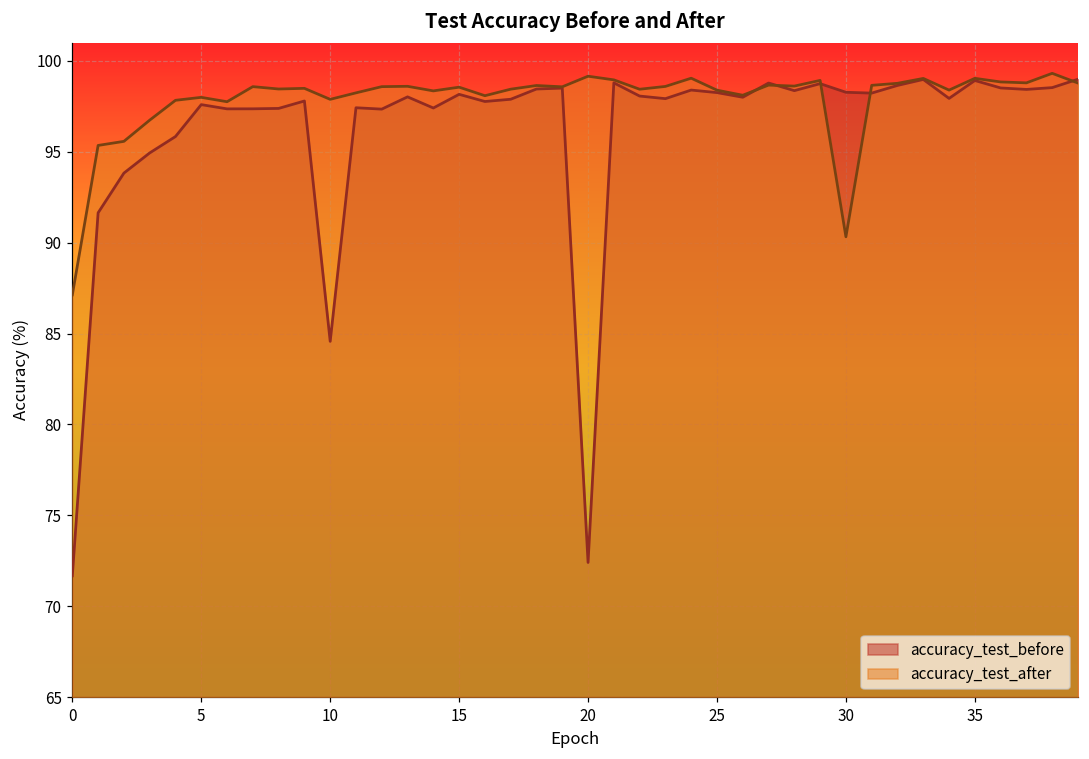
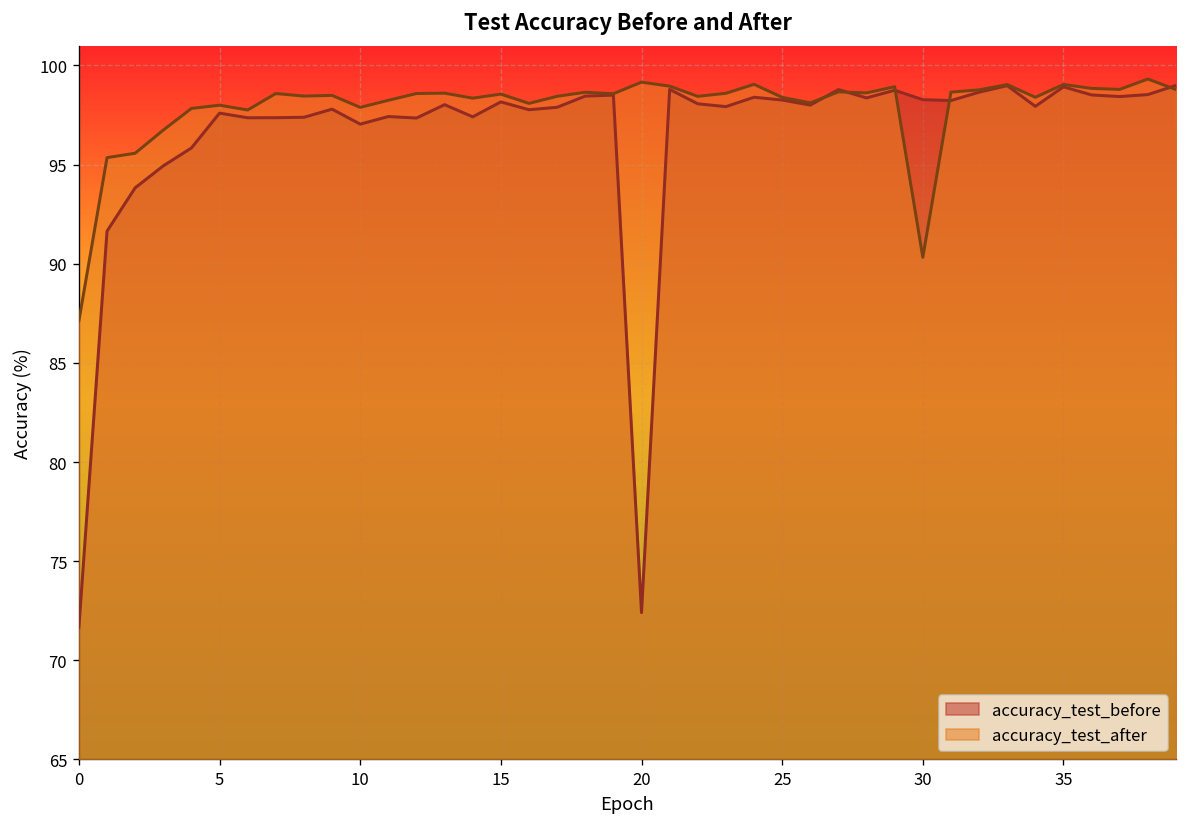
accuracy_test_before, 10: 84.6 -> 97.0
